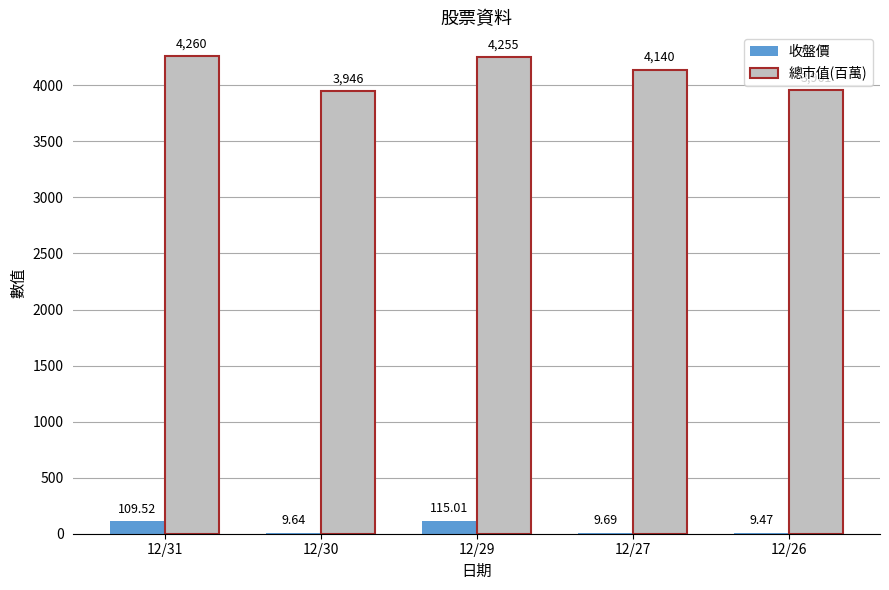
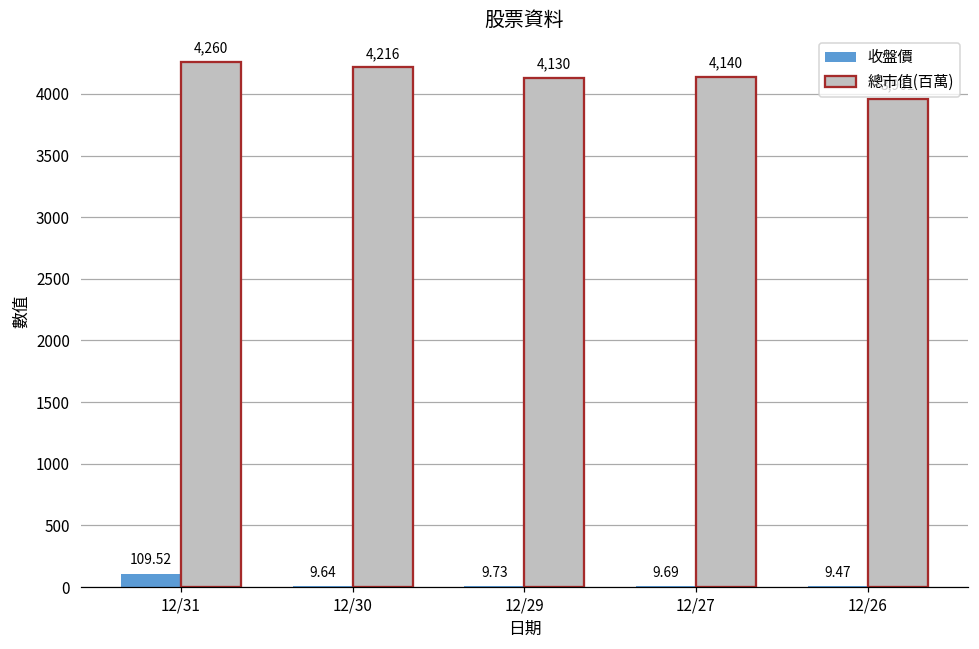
總市值(百萬), 12/30: 3,946 -> 4,216
收盤價, 12/29: 115.01 -> 9.73
總市值(百萬), 12/29: 4,255 -> 4,130
